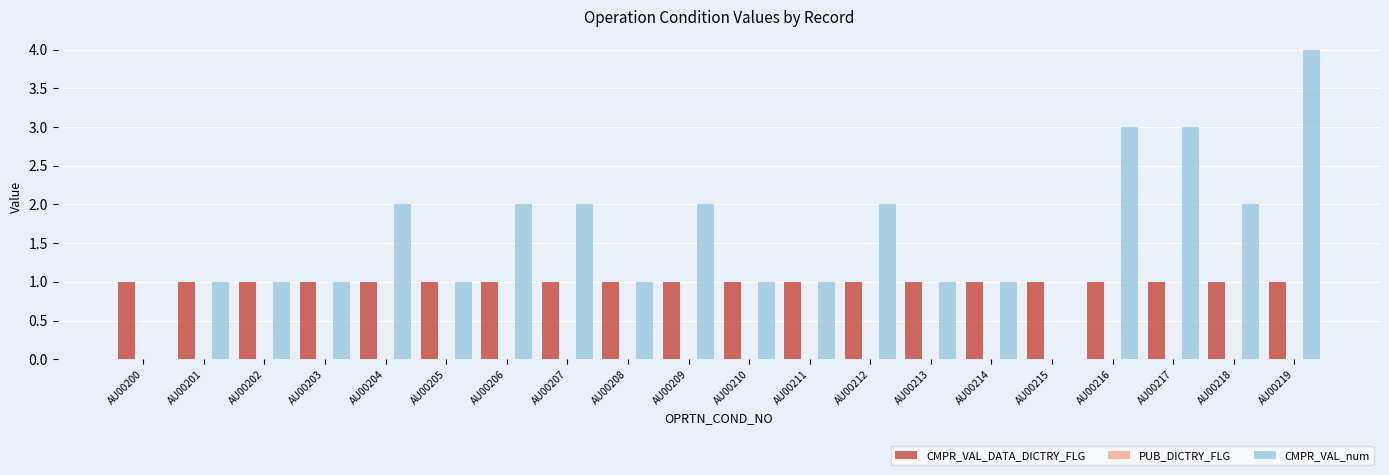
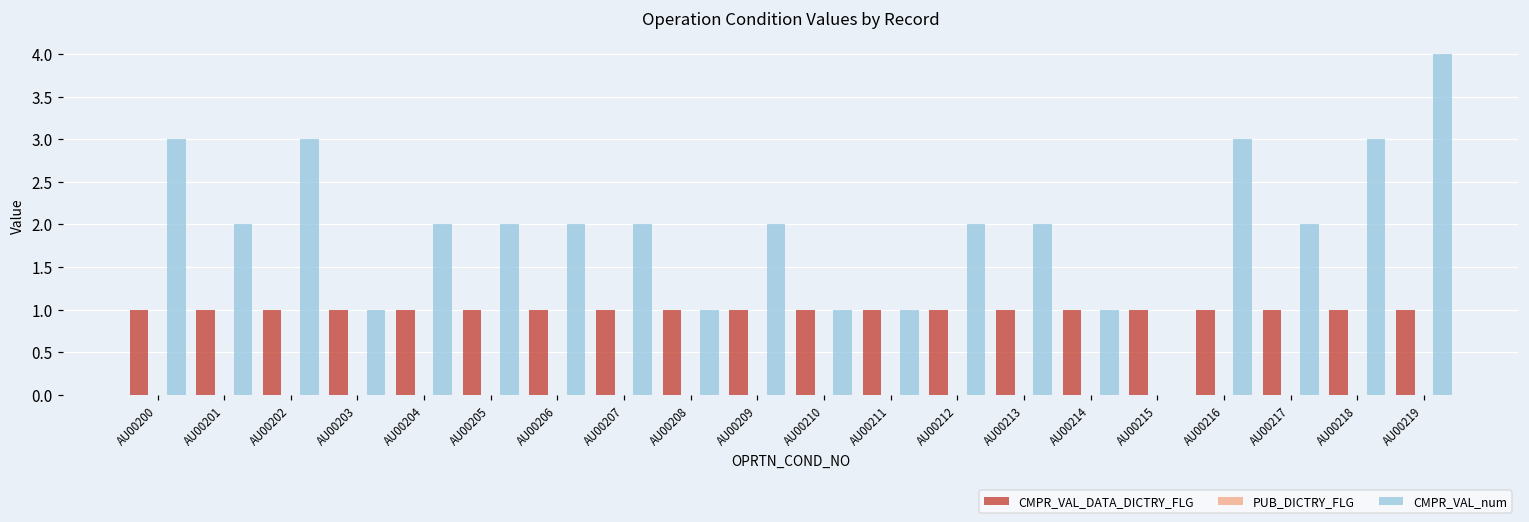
CMPR_VAL_num, AU00200: 0 -> 3
CMPR_VAL_num, AU00201: 1 -> 2
CMPR_VAL_num, AU00202: 1 -> 3
CMPR_VAL_num, AU00205: 1 -> 2
CMPR_VAL_num, AU00213: 1 -> 2
CMPR_VAL_num, AU00217: 3 -> 2
CMPR_VAL_num, AU00218: 2 -> 3
